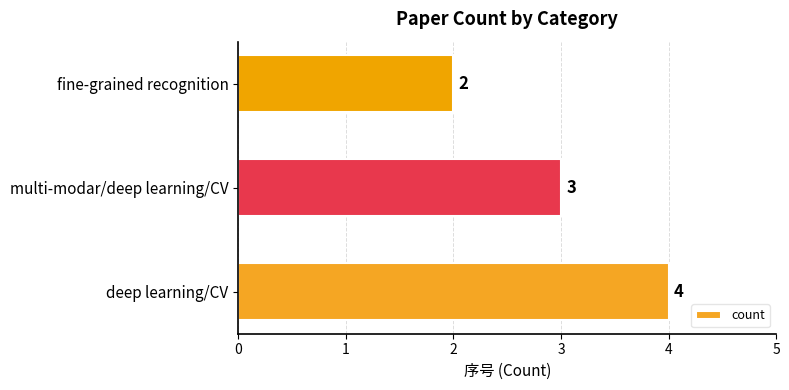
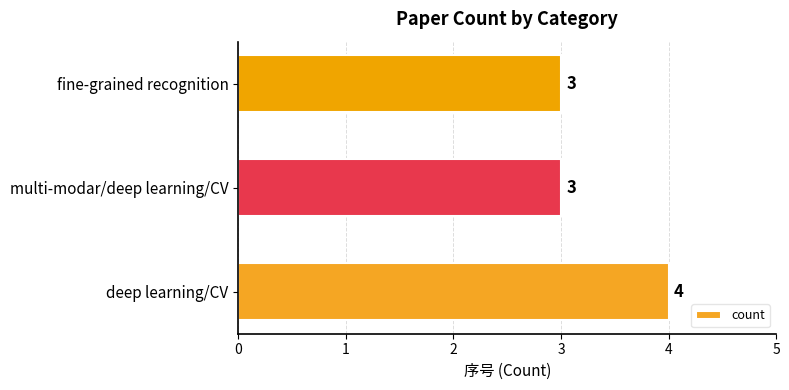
fine-grained recognition: 2 -> 3
